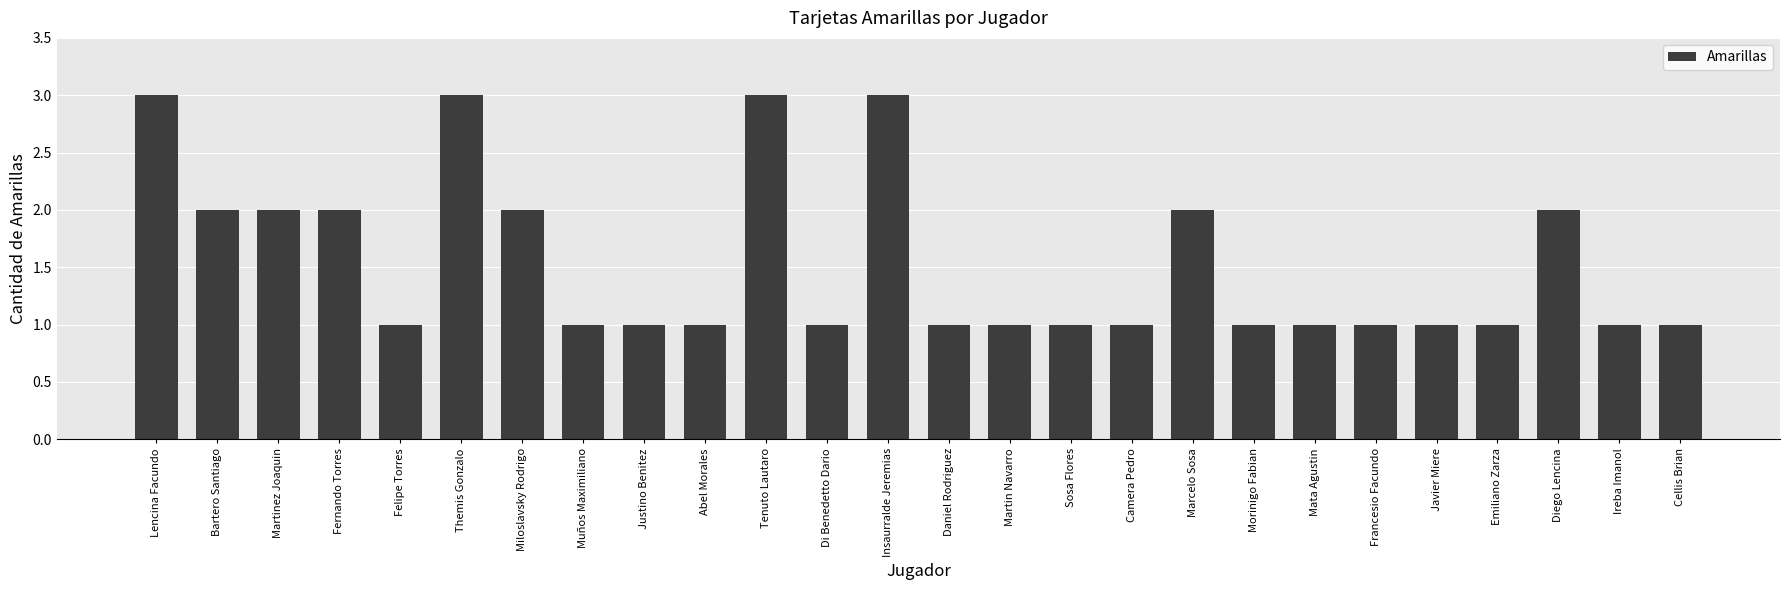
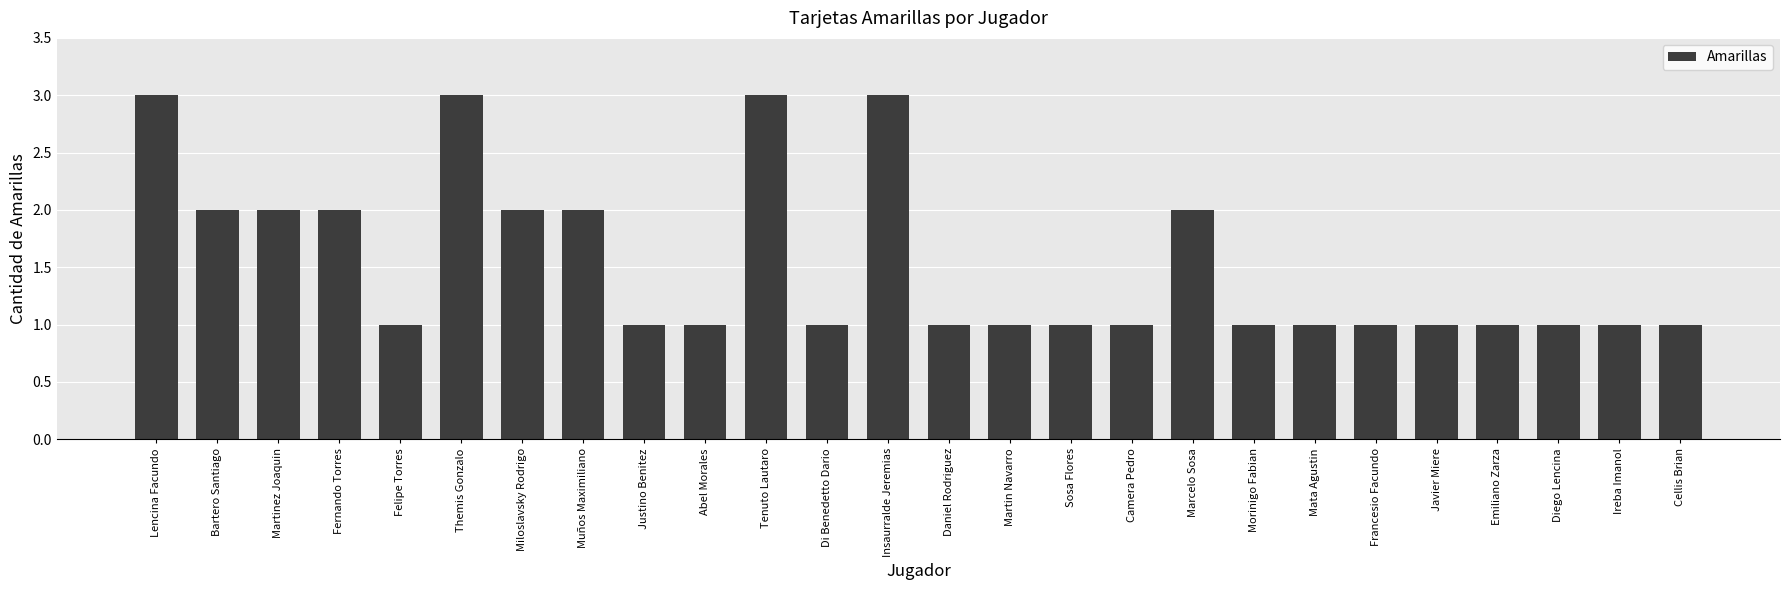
Muños Maximiliano: 1 -> 2
Diego Lencina: 2 -> 1
